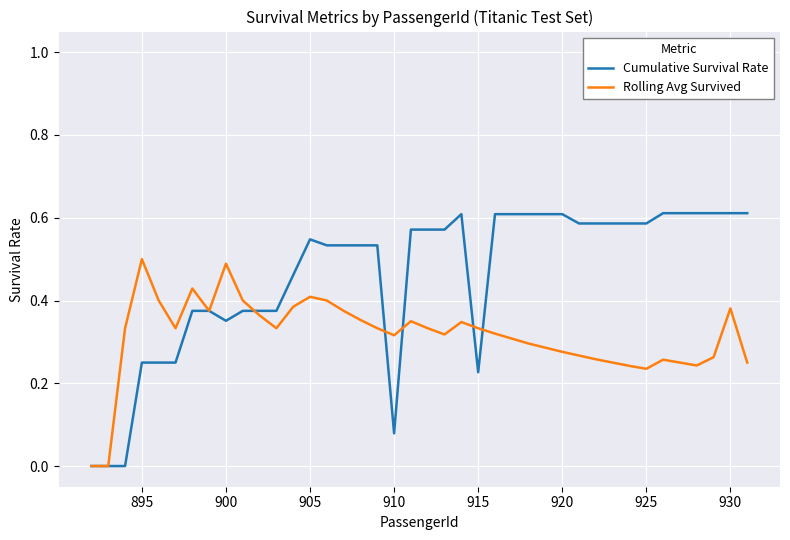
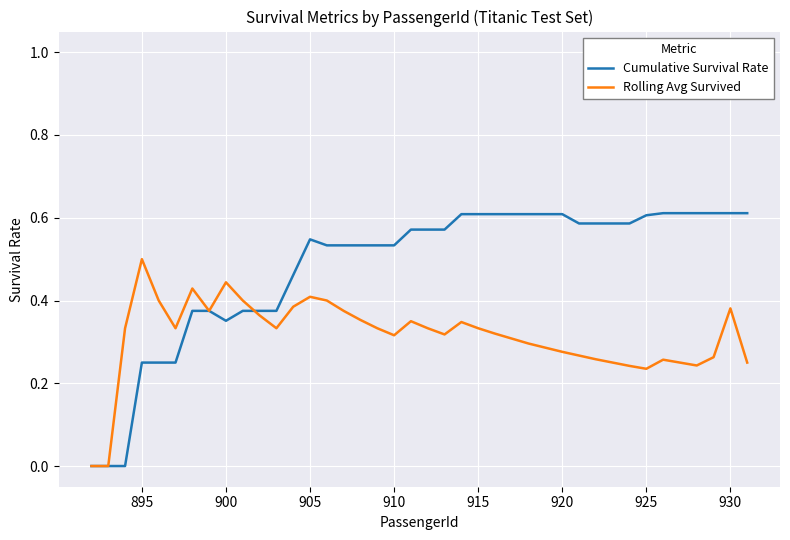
Rolling Avg Survived, 900: 0.49 -> 0.44
Cumulative Survival Rate, 910: 0.08 -> 0.53
Cumulative Survival Rate, 915: 0.23 -> 0.61
Cumulative Survival Rate, 925: 0.59 -> 0.61
